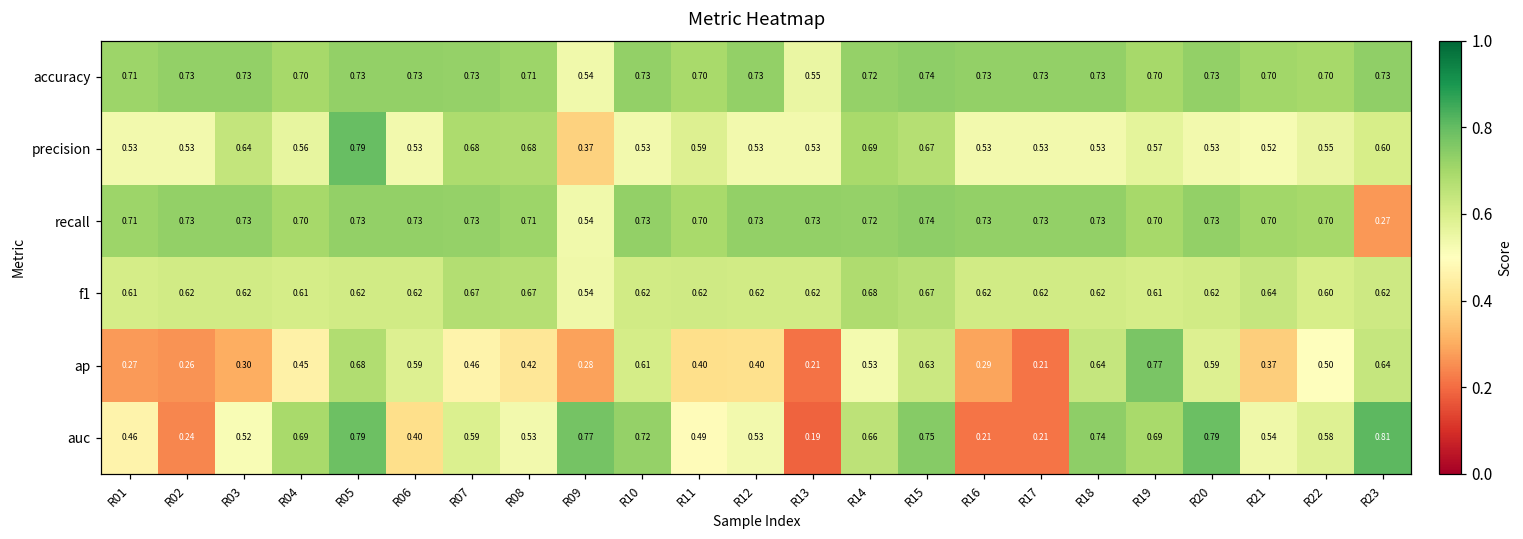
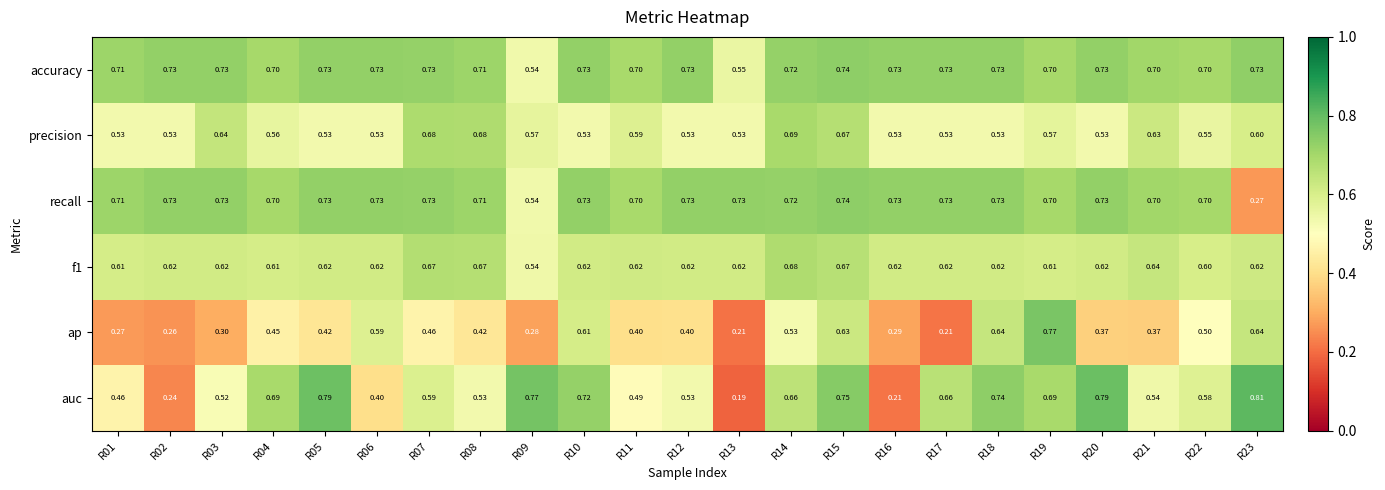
precision, R05: 0.79 -> 0.53
precision, R09: 0.37 -> 0.57
precision, R21: 0.52 -> 0.63
ap, R05: 0.68 -> 0.42
ap, R20: 0.59 -> 0.37
auc, R17: 0.21 -> 0.66
